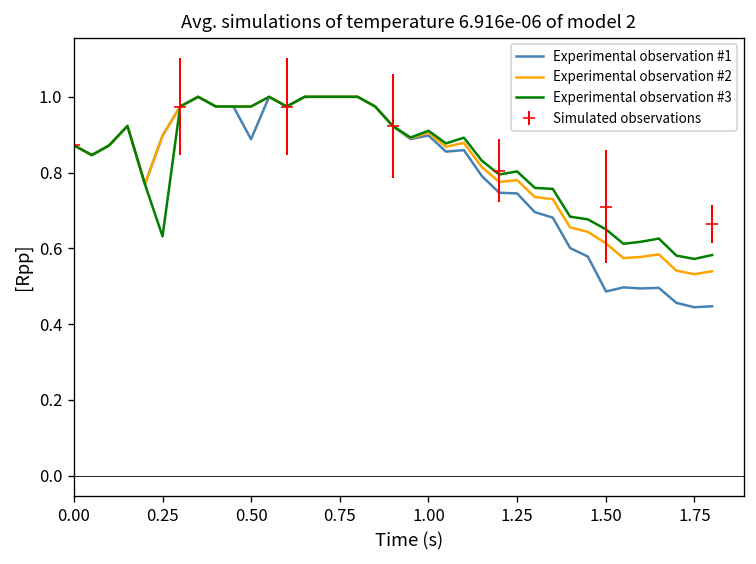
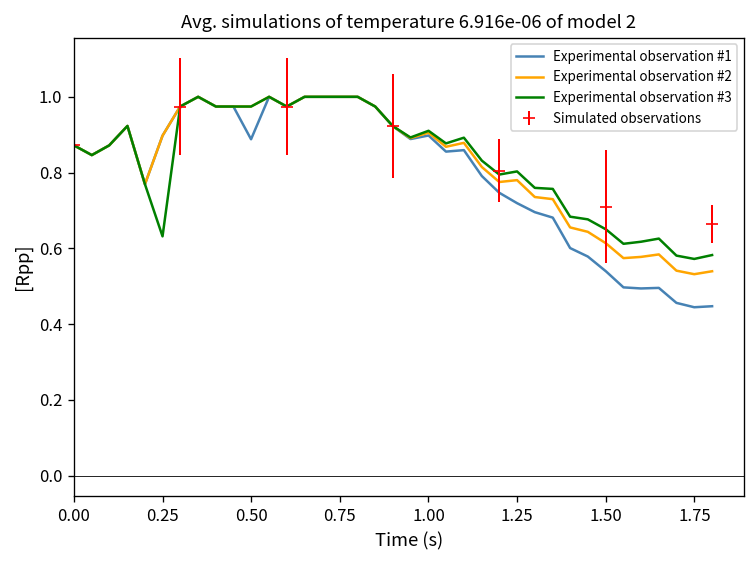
Experimental observation #1, 1.25: 0.75 -> 0.72
Experimental observation #1, 1.50: 0.49 -> 0.54
